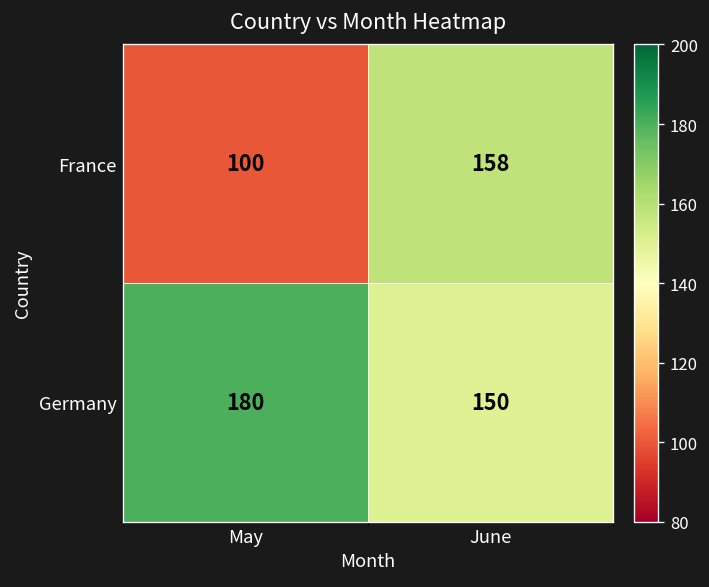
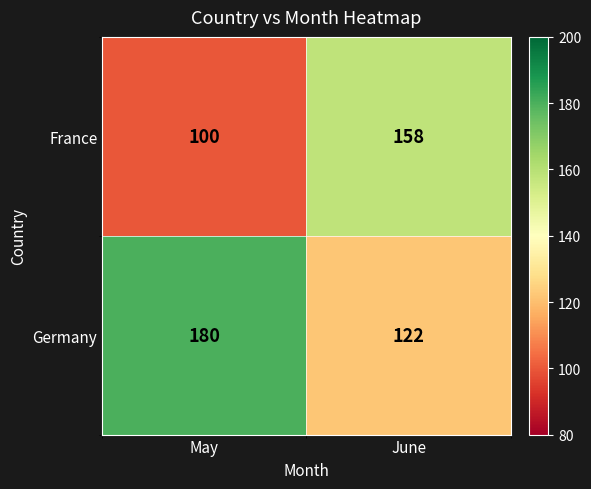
Germany, June: 150 -> 122
